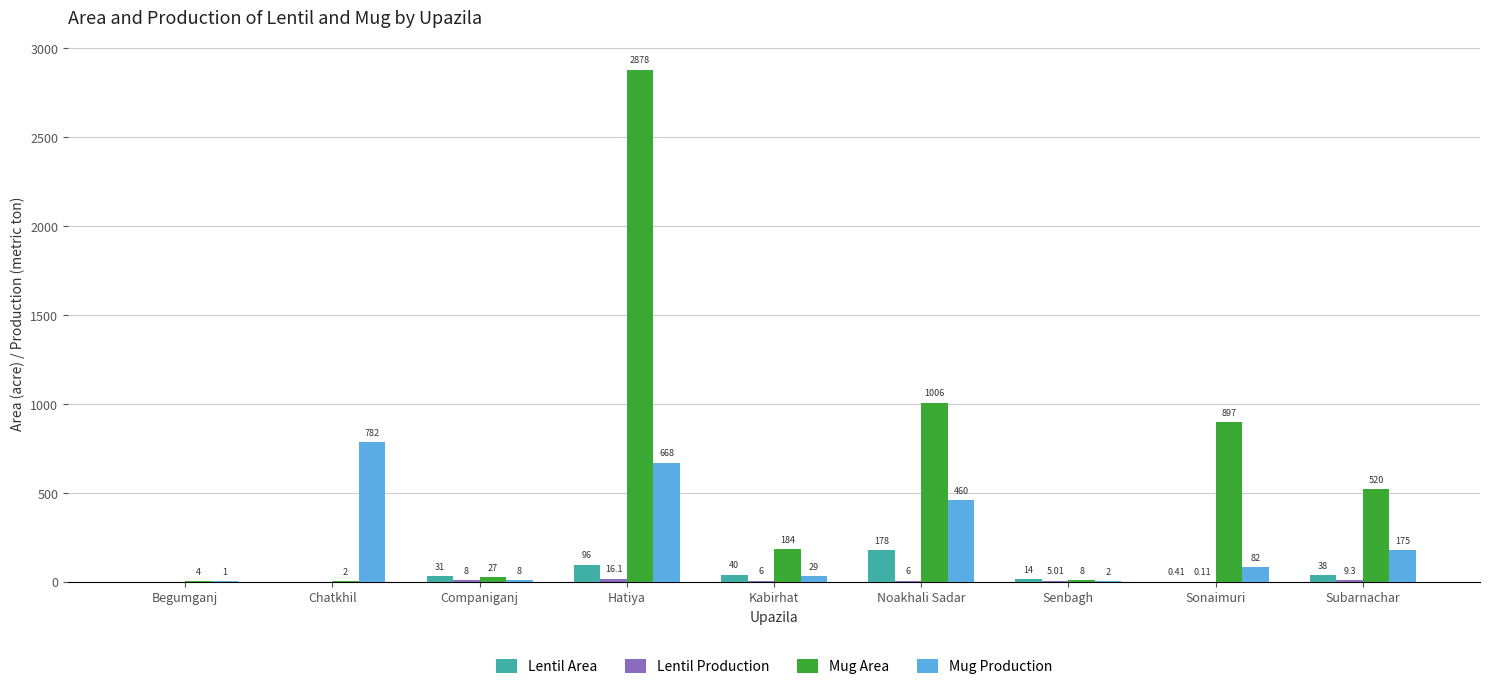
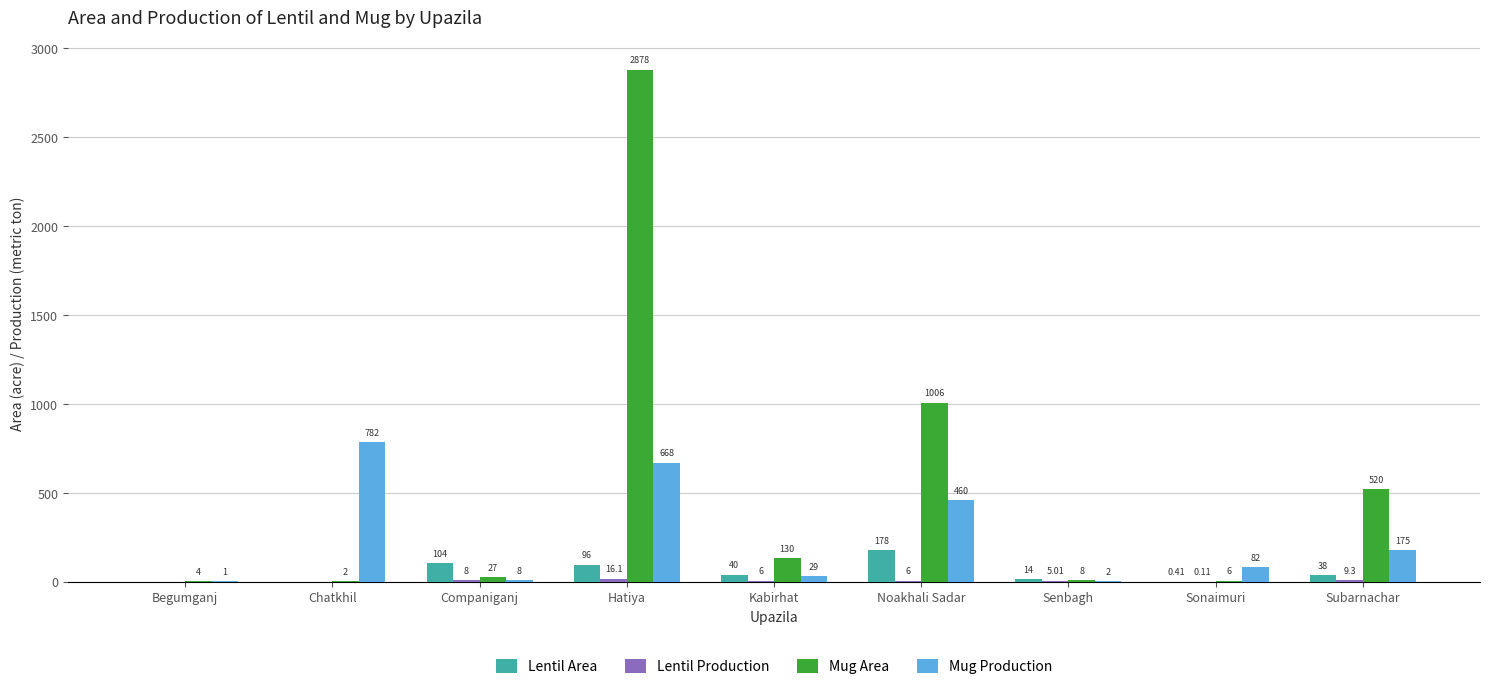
Lentil Area, Companiganj: 31 -> 104
Mug Area, Kabirhat: 184 -> 130
Mug Area, Sonaimuri: 897 -> 6
